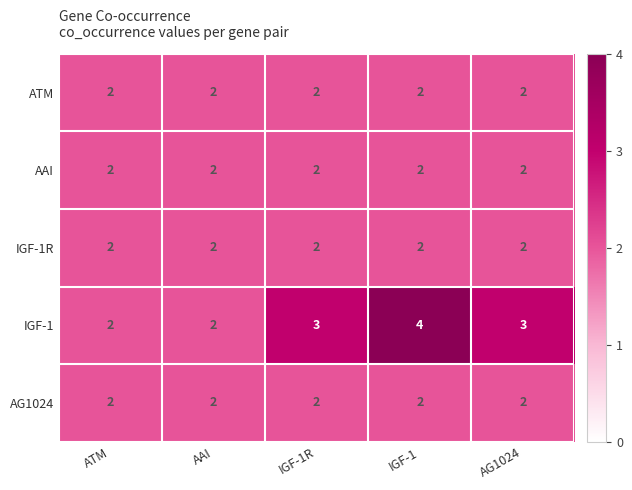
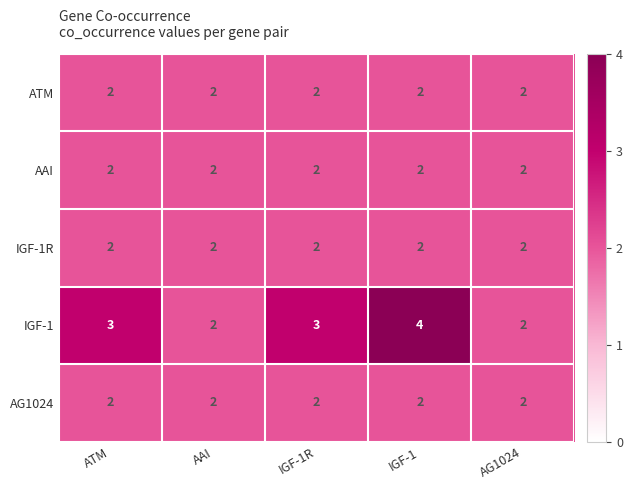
IGF-1, ATM: 2 -> 3
IGF-1, AG1024: 3 -> 2
